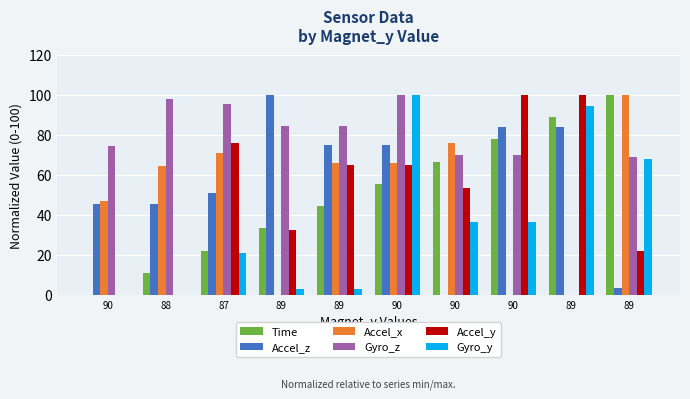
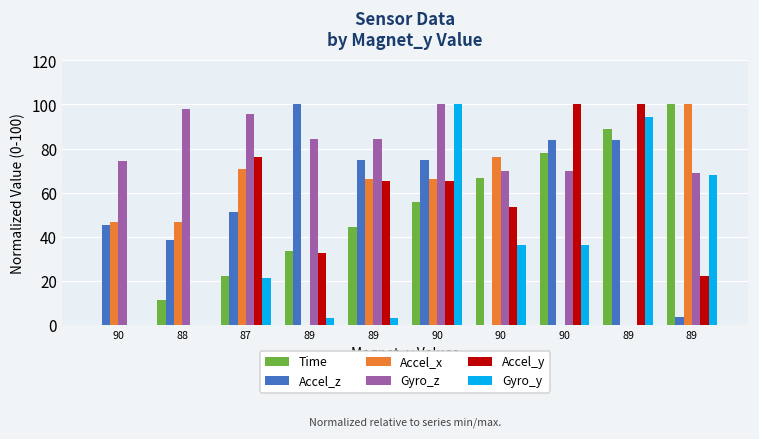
Accel_z, 88: 45 -> 39
Accel_x, 88: 64 -> 47
